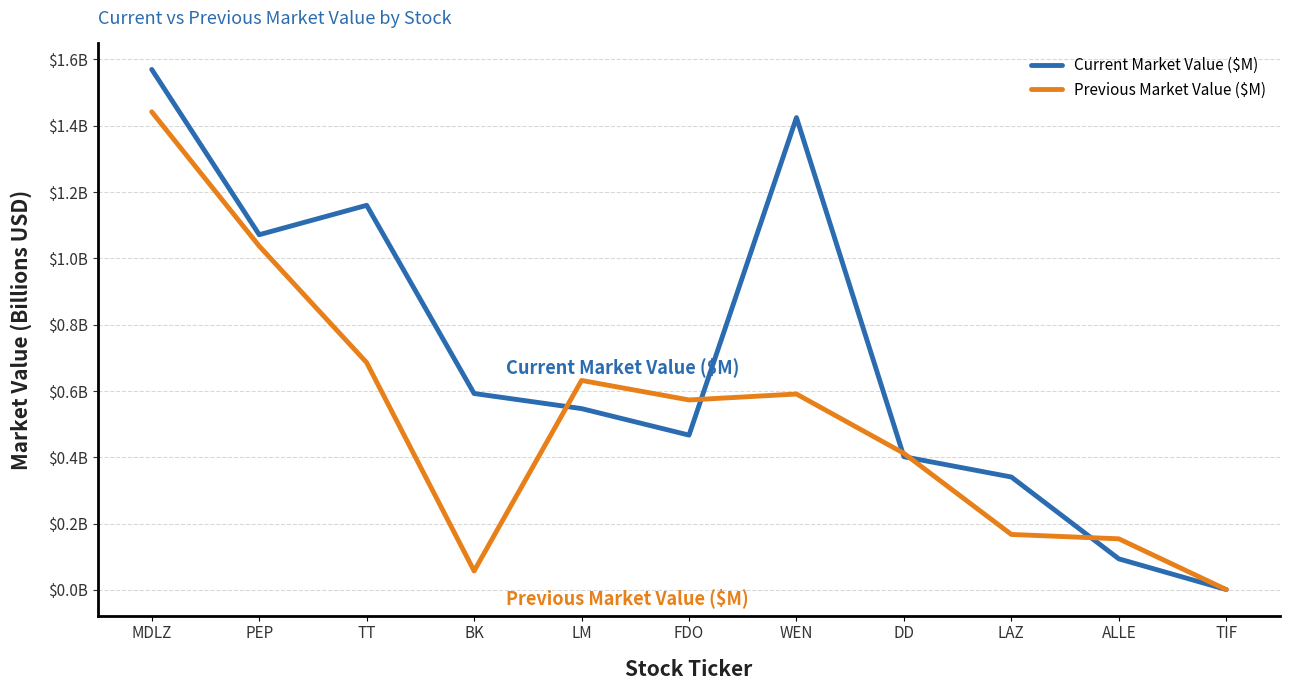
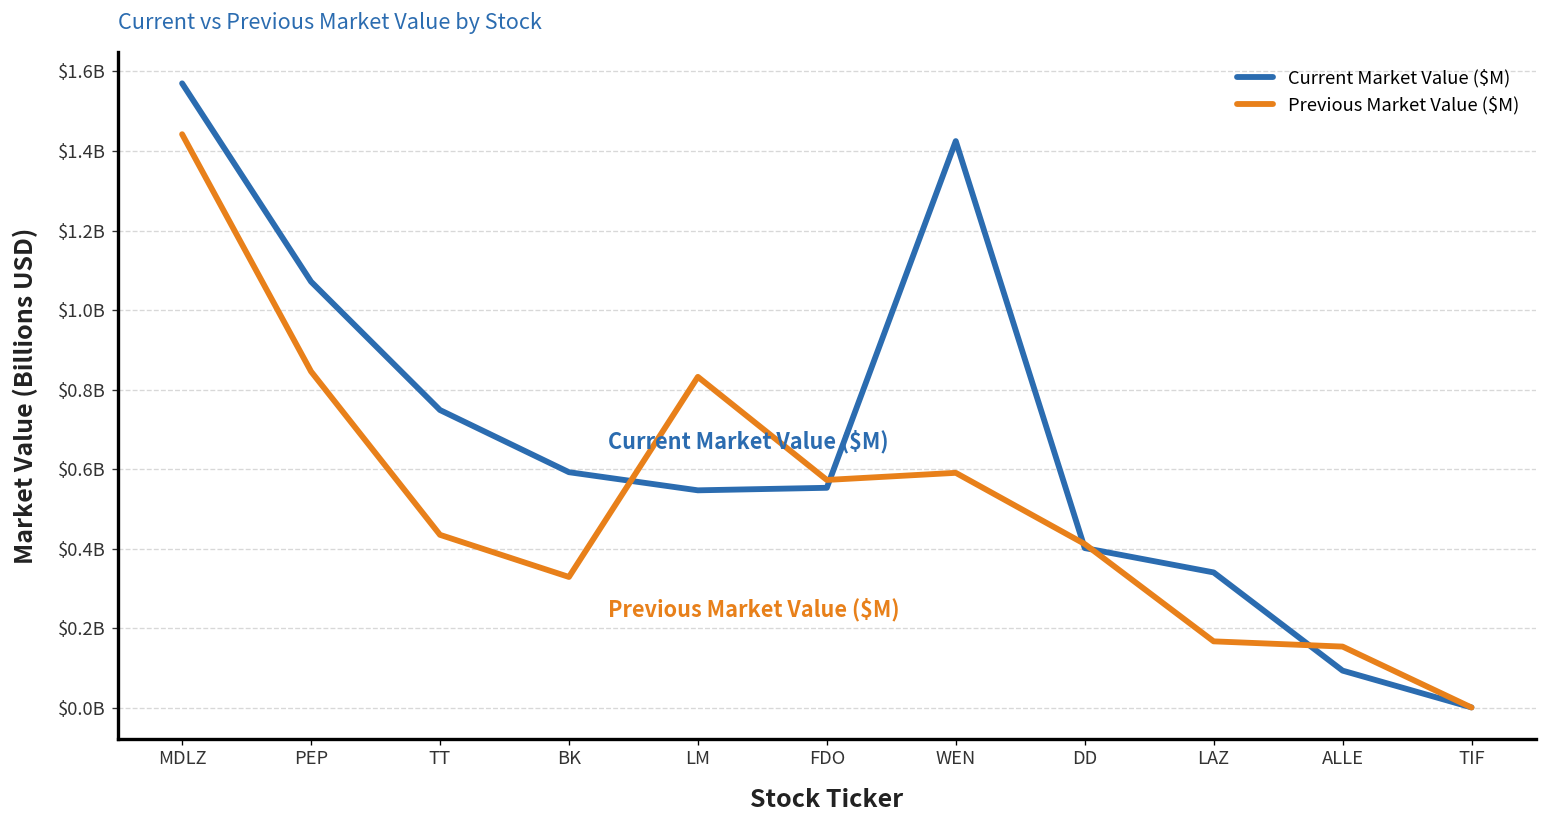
Previous Market Value ($M), PEP: $1040000000 -> $850000000
Current Market Value ($M), TT: $1160000000 -> $750000000
Previous Market Value ($M), TT: $690000000 -> $440000000
Previous Market Value ($M), BK: $60000000 -> $330000000
Previous Market Value ($M), LM: $630000000 -> $830000000
Current Market Value ($M), FDO: $470000000 -> $550000000
